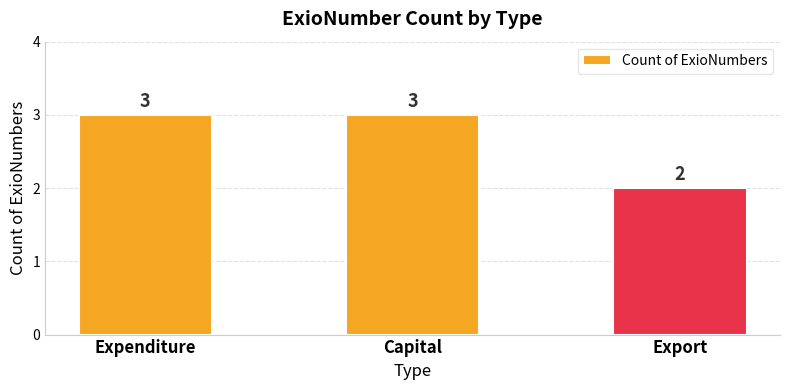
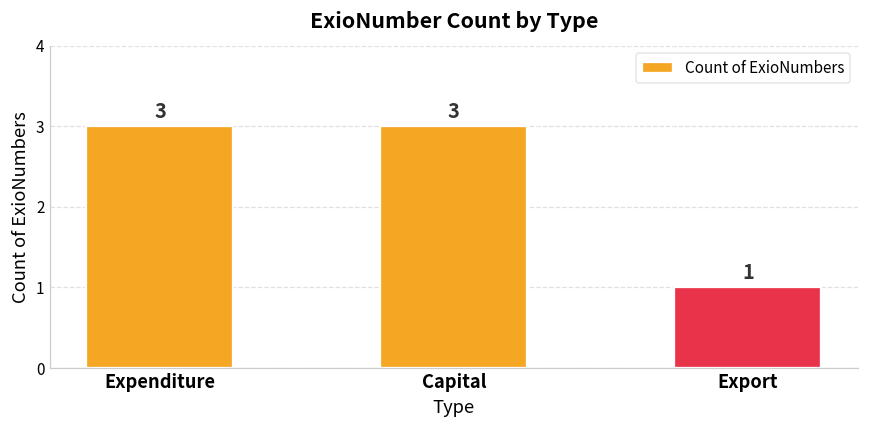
Export: 2 -> 1
